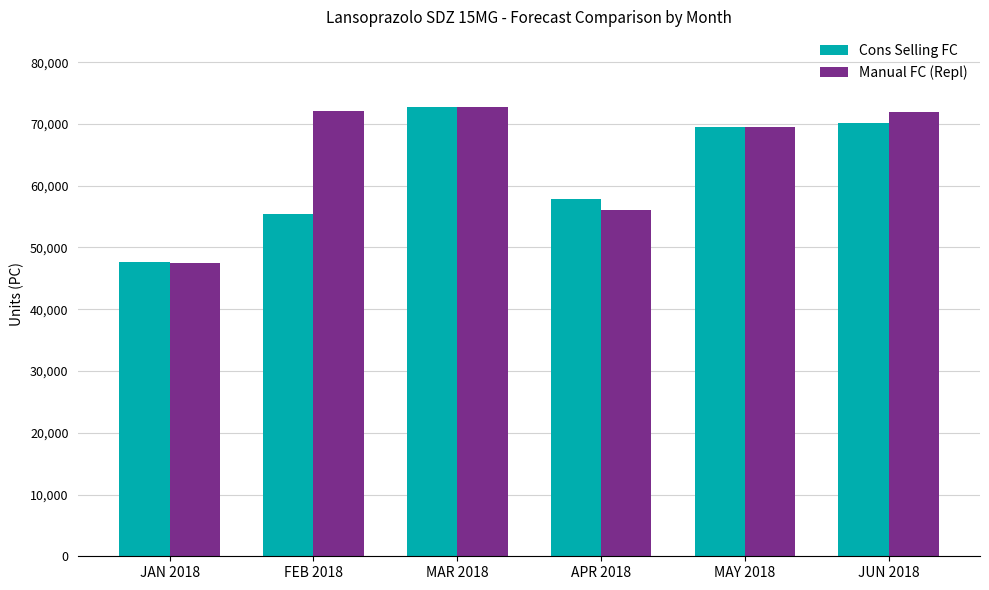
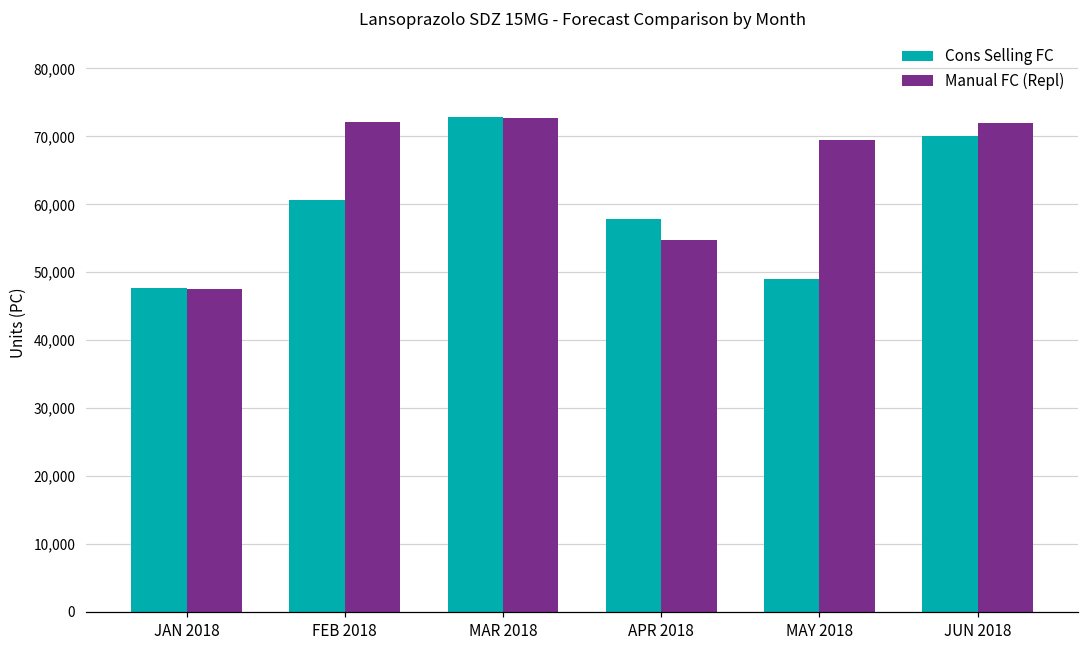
Cons Selling FC, FEB 2018: 55,000 -> 61,000
Manual FC (Repl), APR 2018: 56,000 -> 55,000
Cons Selling FC, MAY 2018: 70,000 -> 49,000
